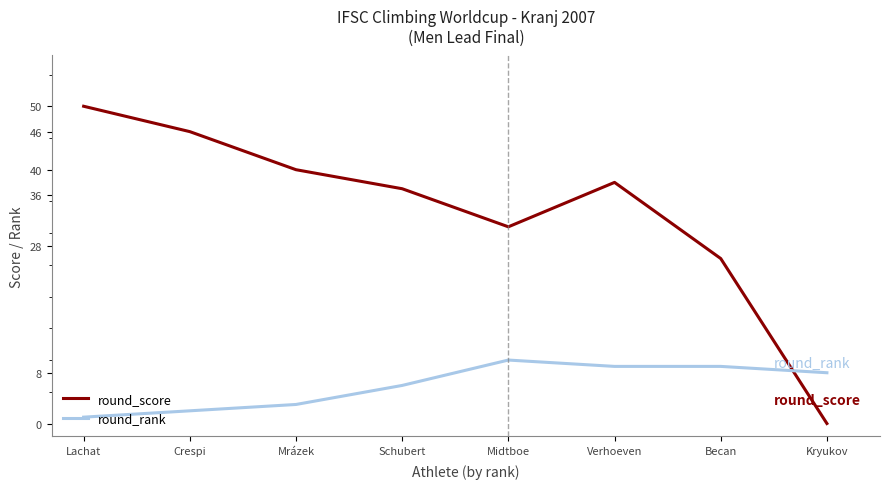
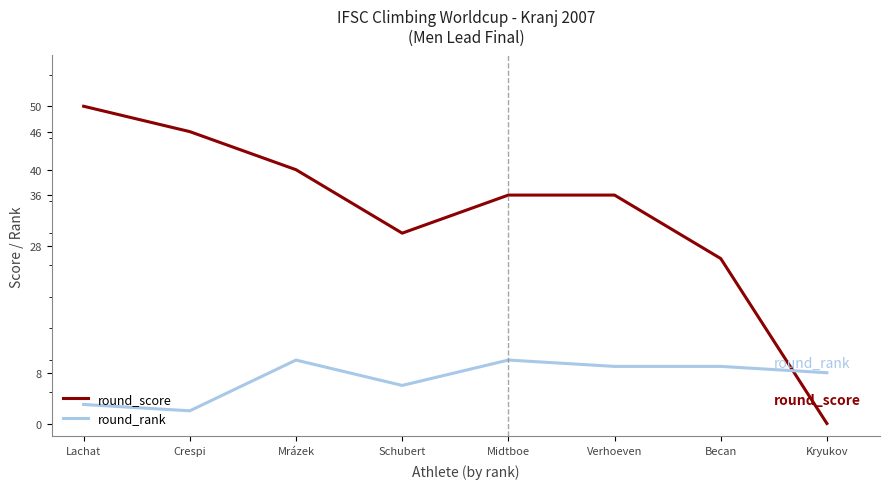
round_rank, Lachat: 1 -> 3
round_rank, Mrázek: 3 -> 10
round_score, Schubert: 37 -> 30
round_score, Midtboe: 31 -> 36
round_score, Verhoeven: 38 -> 36
